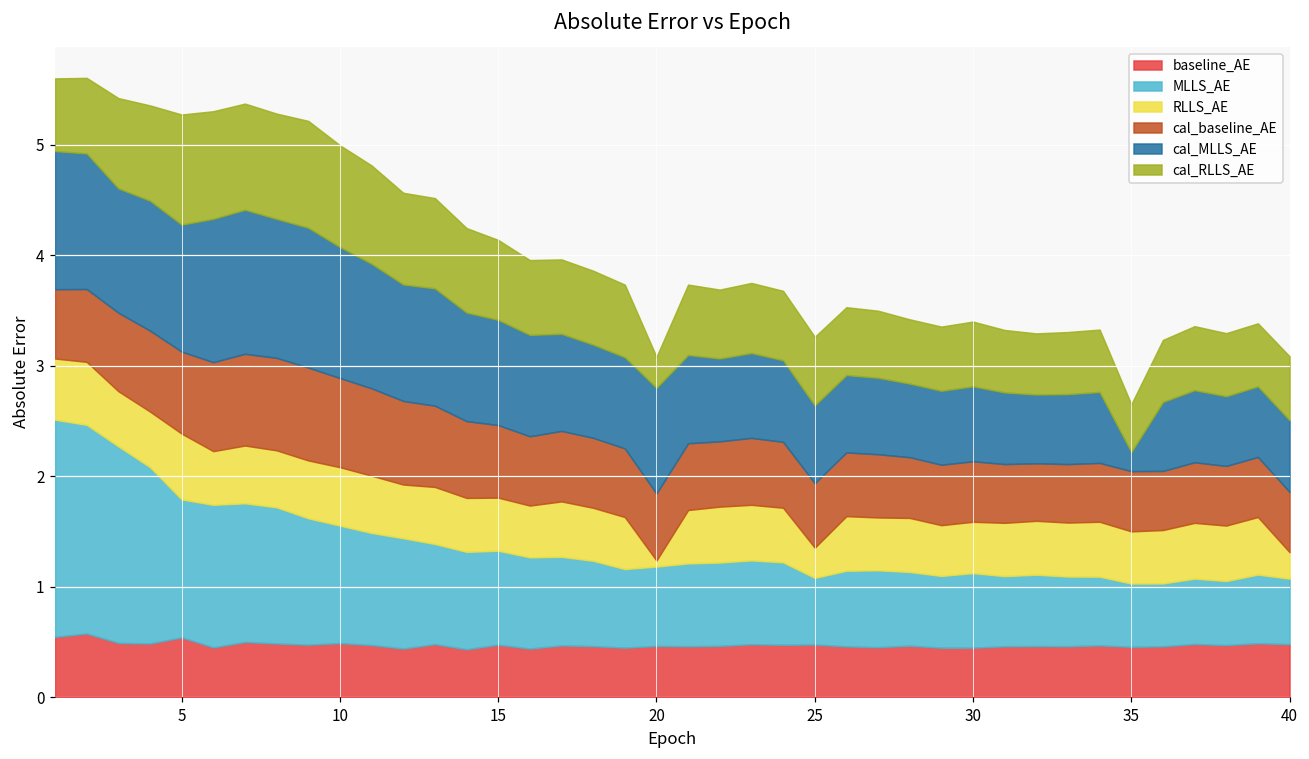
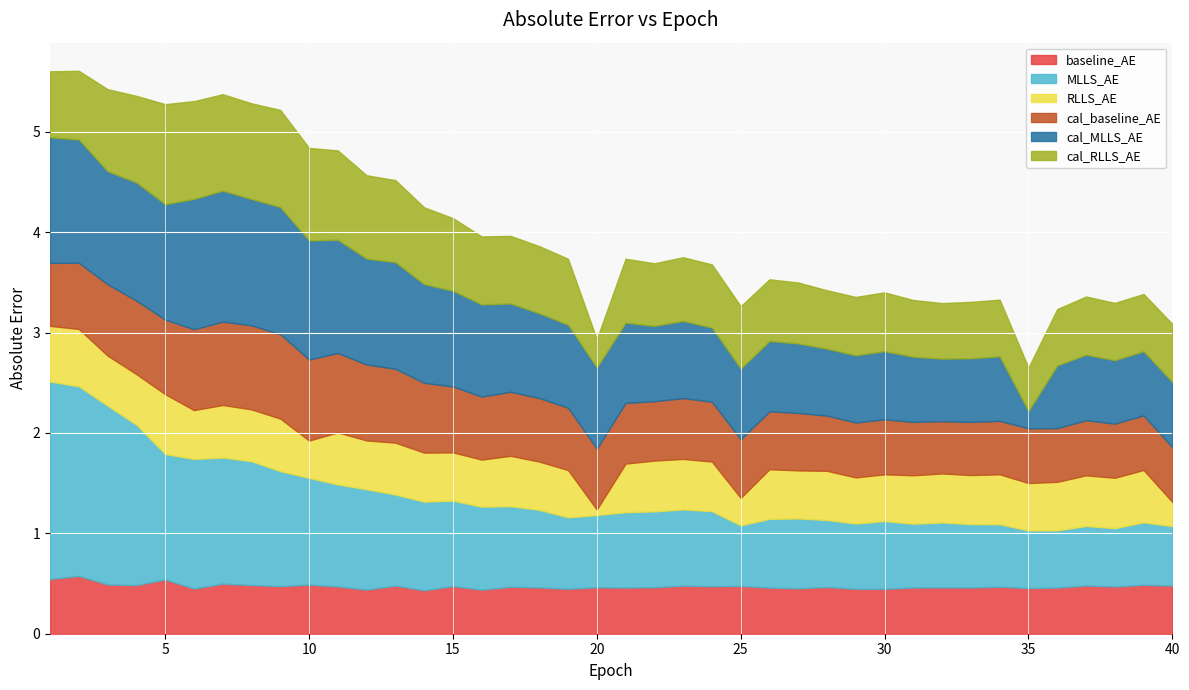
RLLS_AE, 10: 0.53 -> 0.37
cal_MLLS_AE, 20: 0.96 -> 0.81
